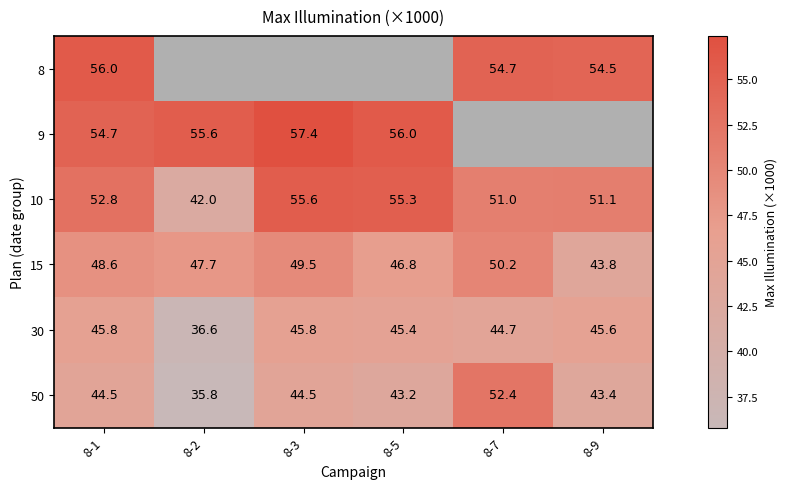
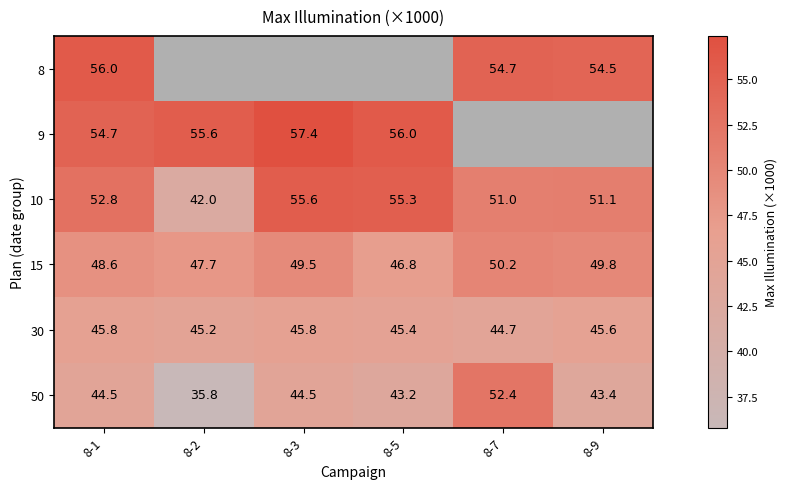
15, 8-9: 43.8 -> 49.8
30, 8-2: 36.6 -> 45.2
